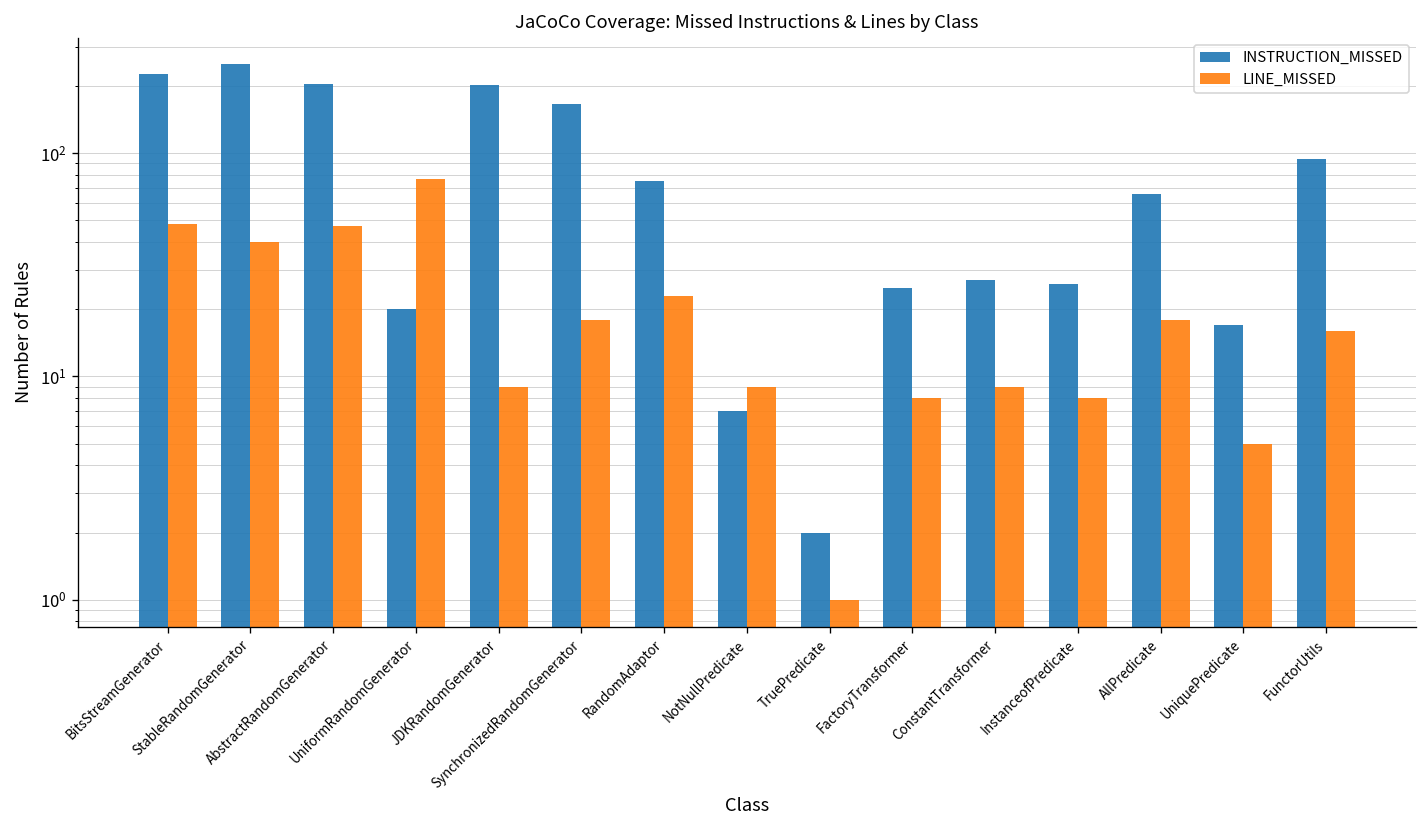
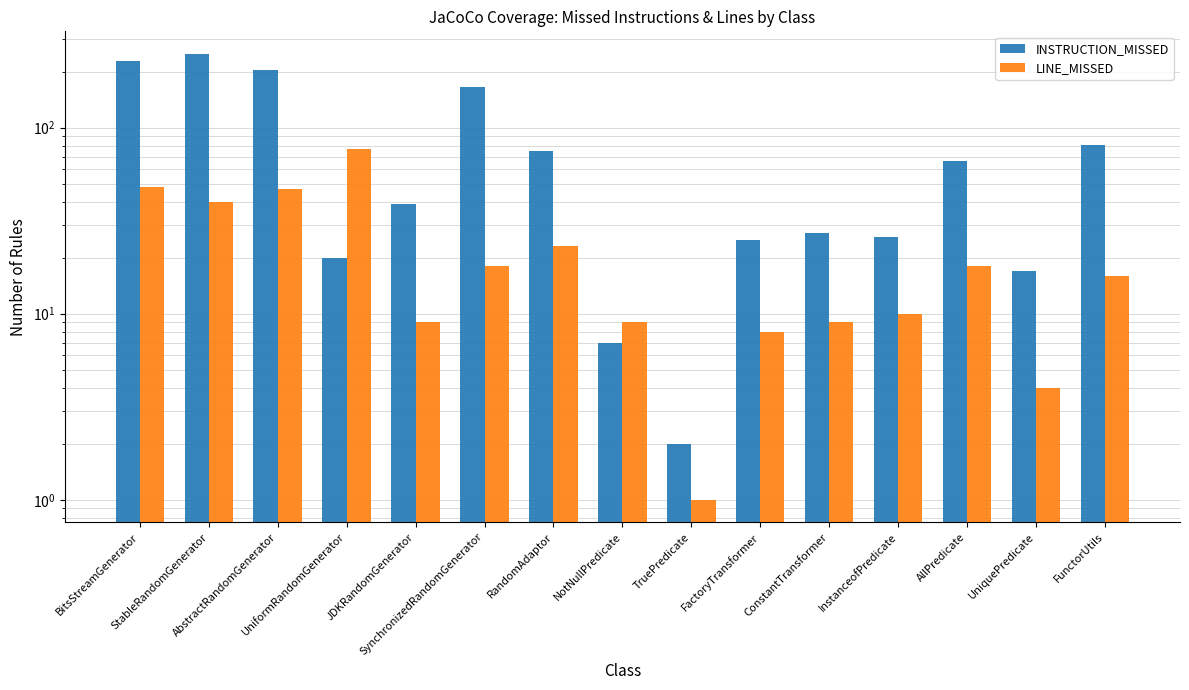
INSTRUCTION_MISSED, JDKRandomGenerator: 200 -> 39
LINE_MISSED, InstanceofPredicate: 8 -> 10
LINE_MISSED, UniquePredicate: 5 -> 4
INSTRUCTION_MISSED, FunctorUtils: 90 -> 80
